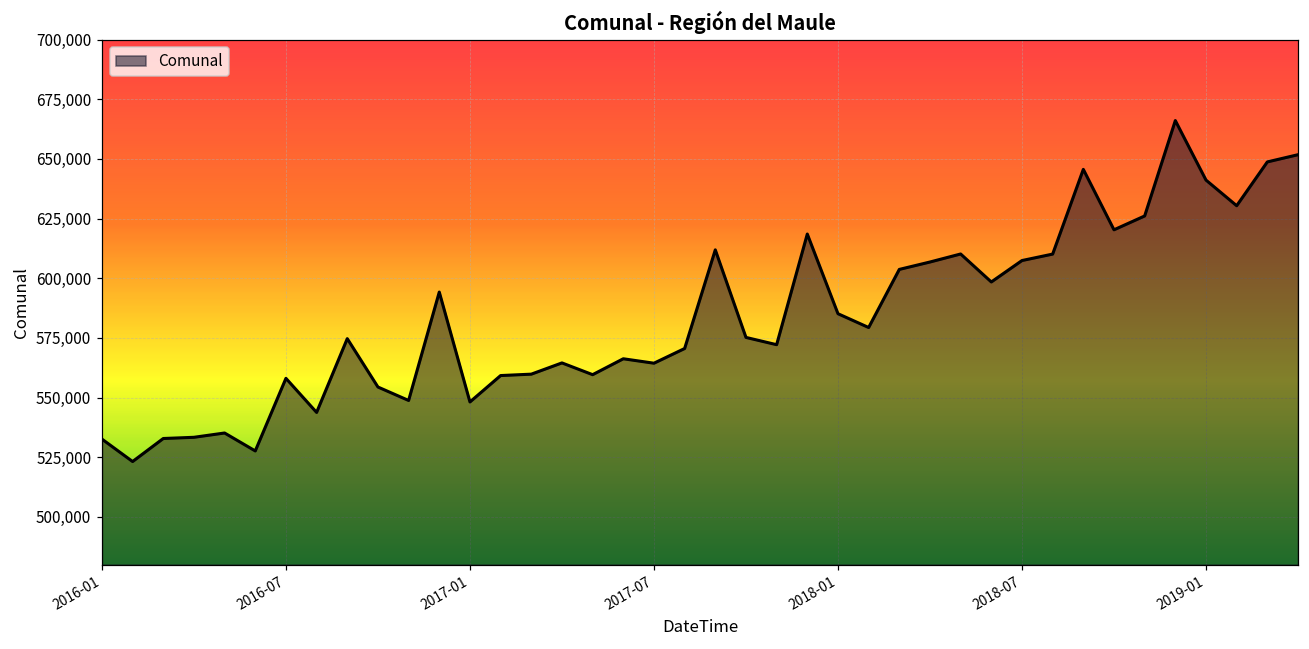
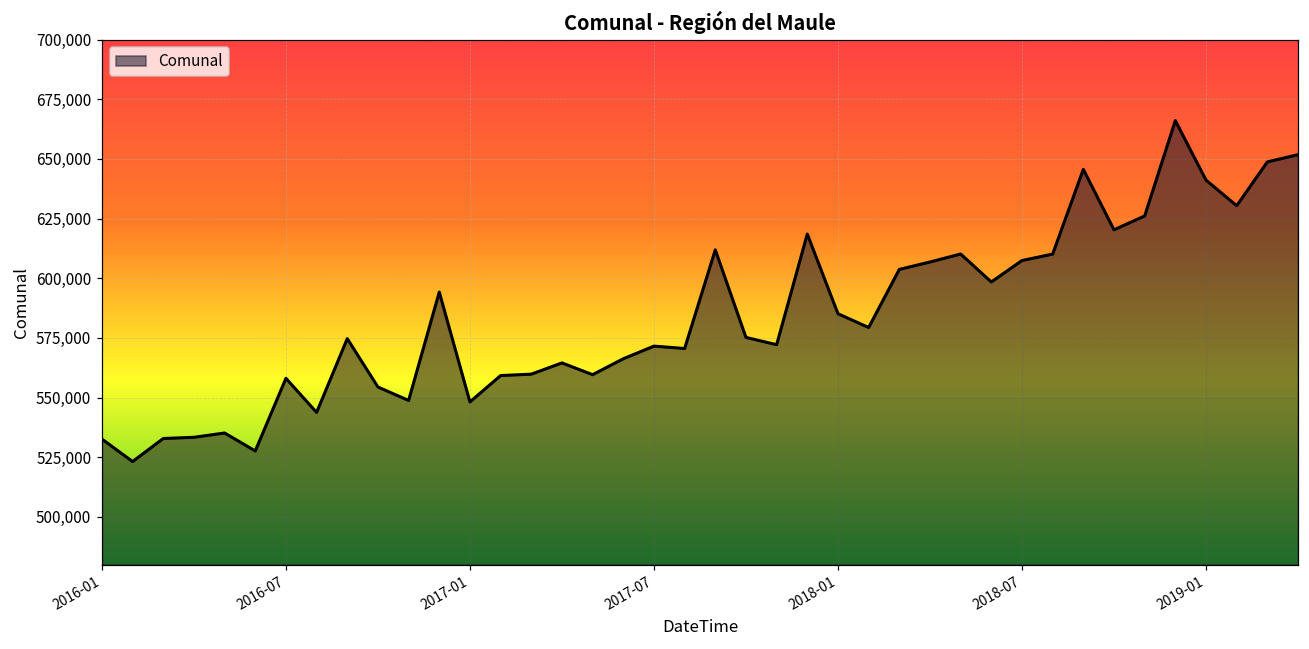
2017-07: 564,000 -> 572,000
